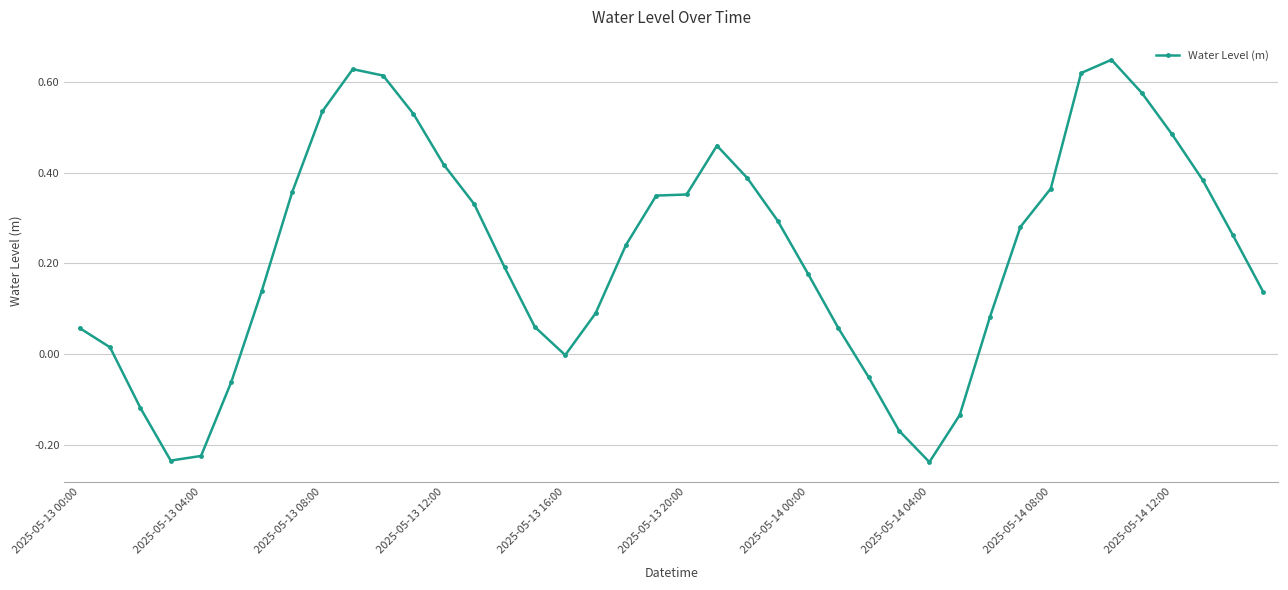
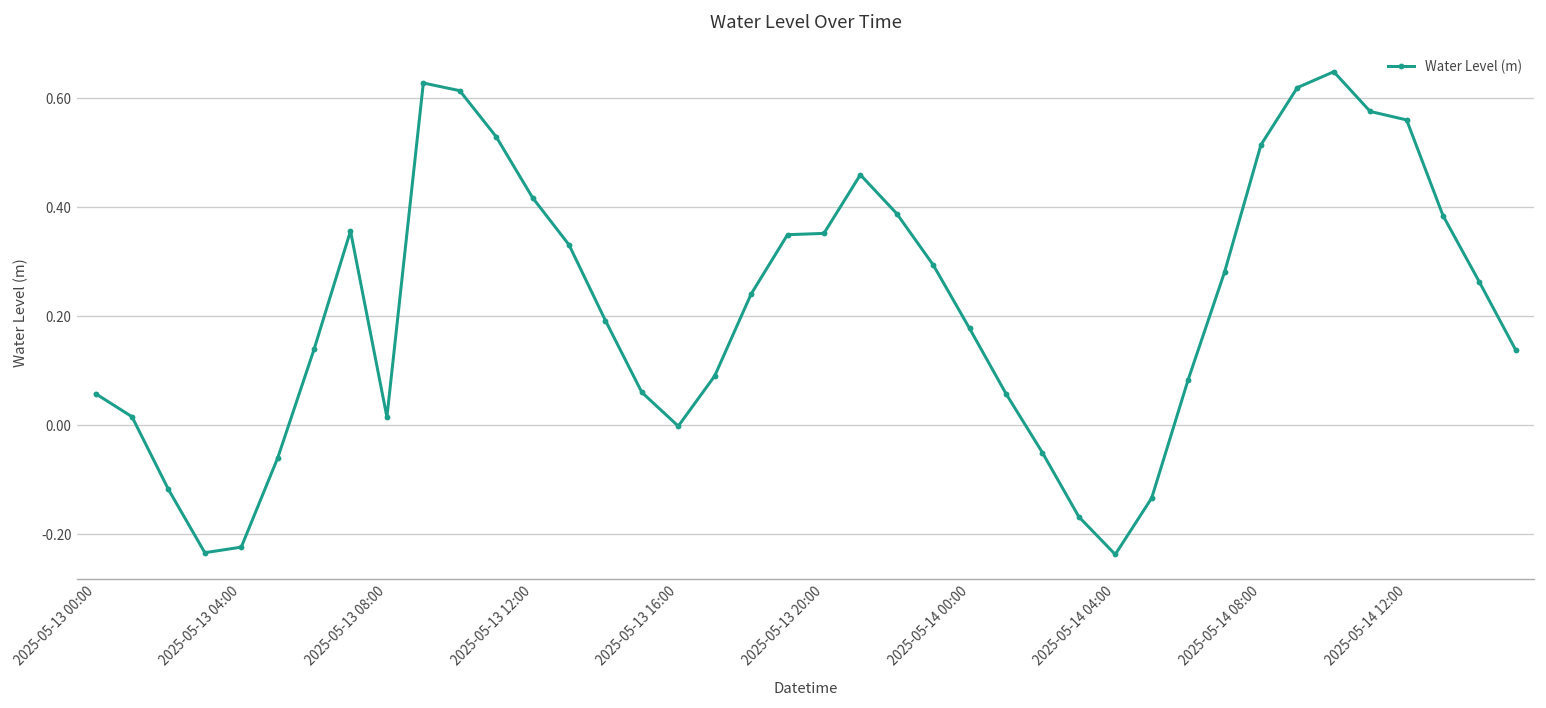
2025-05-13 08:00: 0.53 -> 0.01
2025-05-14 08:00: 0.36 -> 0.51
2025-05-14 12:00: 0.48 -> 0.56
